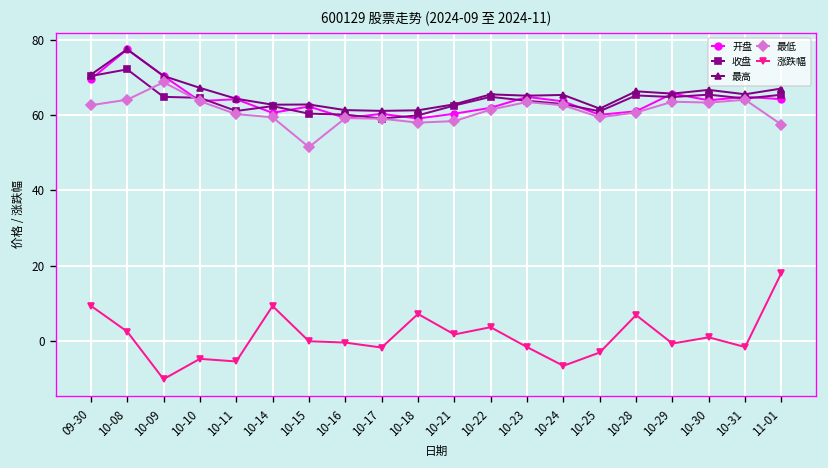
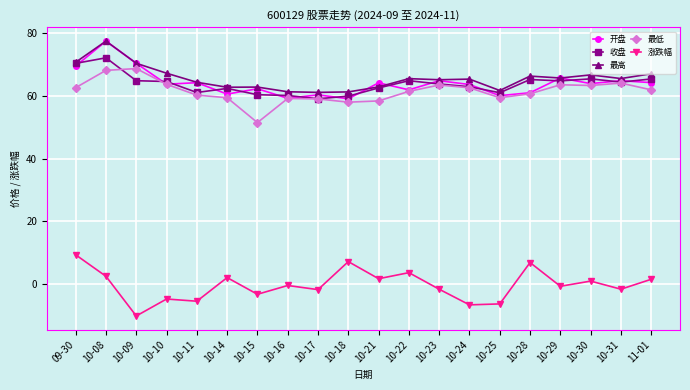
最低, 10-08: 64 -> 68
涨跌幅, 10-14: 9 -> 2
涨跌幅, 10-15: 0 -> -3
开盘, 10-21: 60 -> 64
涨跌幅, 10-25: -3 -> -6
最低, 11-01: 57 -> 62
涨跌幅, 11-01: 18 -> 2
